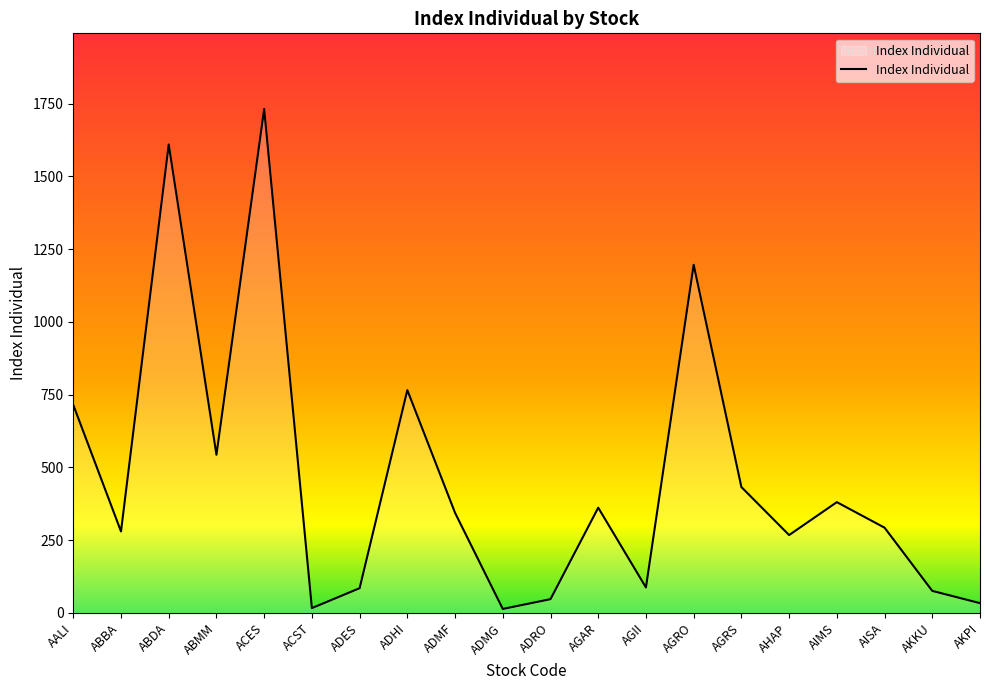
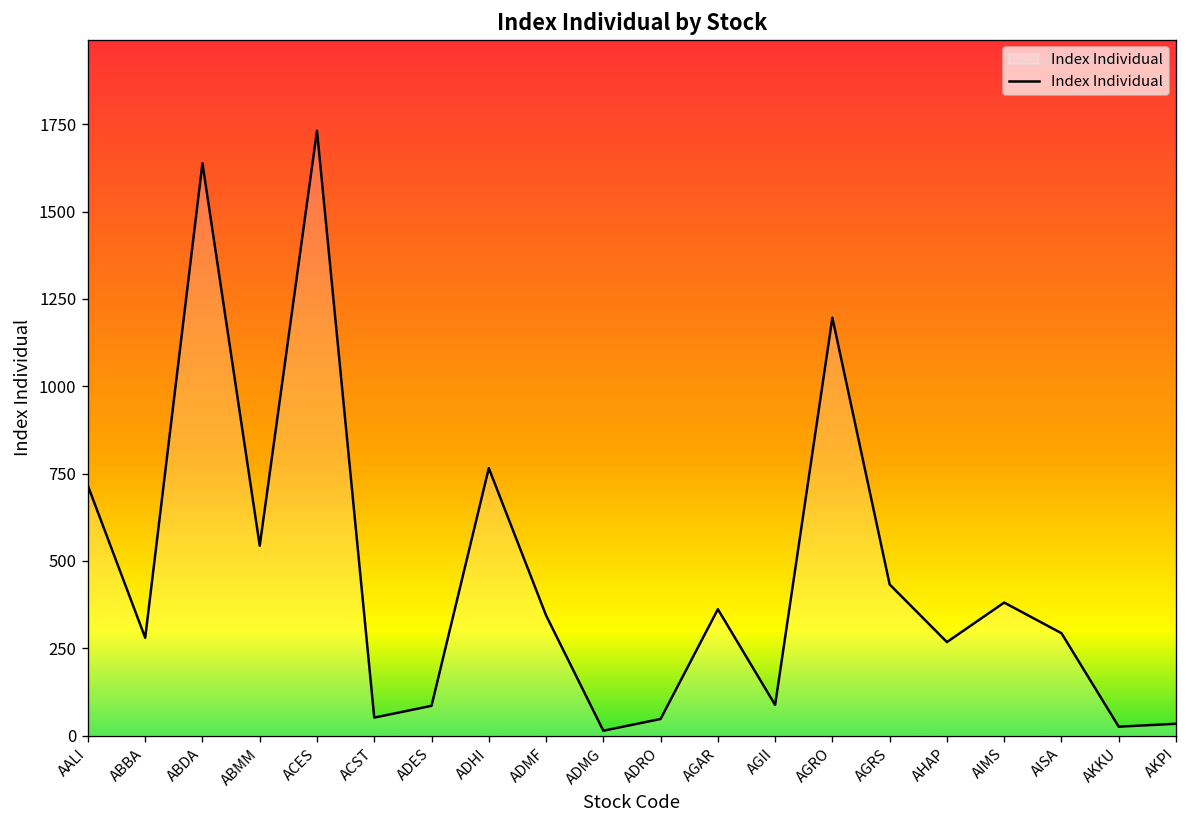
ABDA: 1610 -> 1640
ACST: 20 -> 50
AKKU: 80 -> 30
